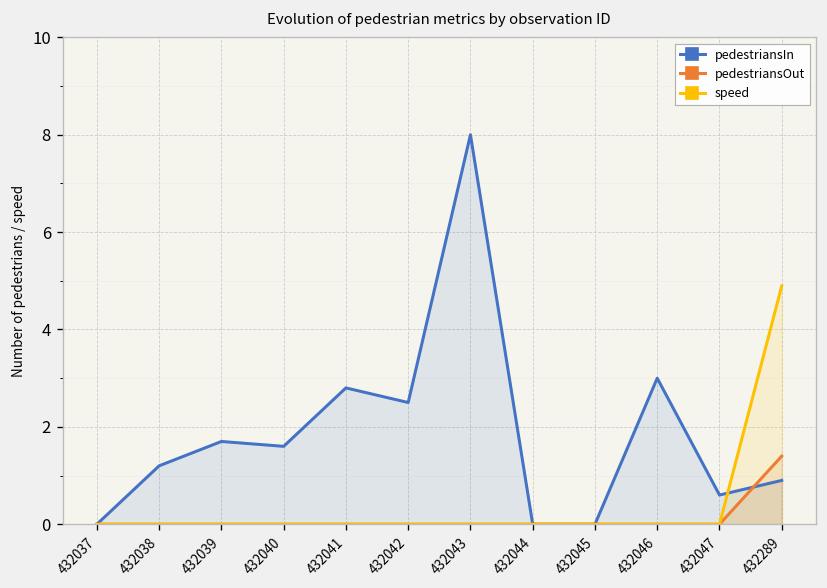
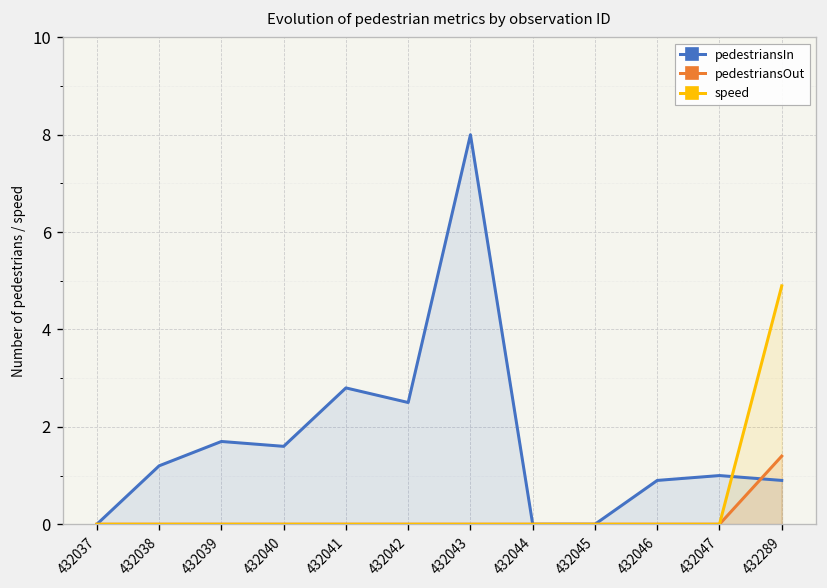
pedestriansIn, 432046: 3.0 -> 0.9
pedestriansIn, 432047: 0.6 -> 1.0
